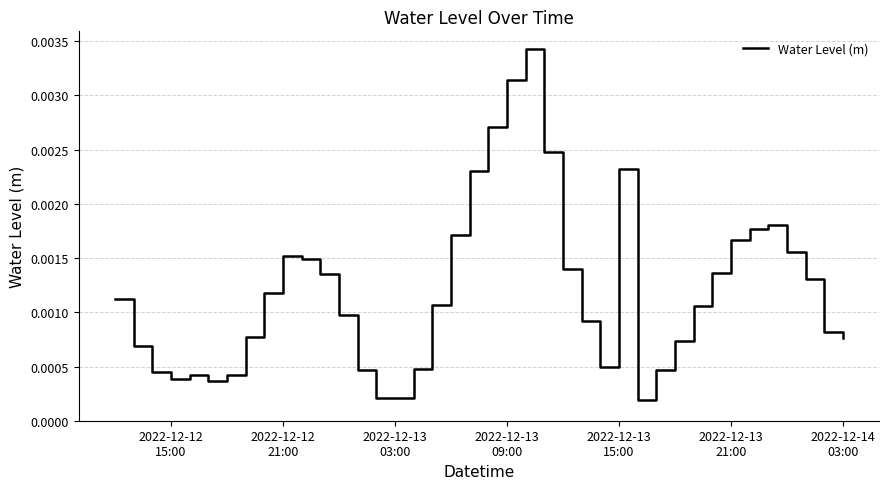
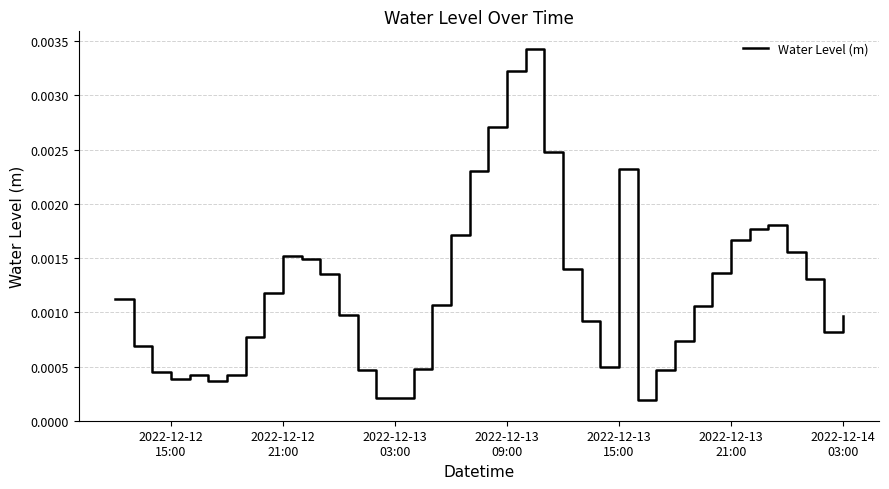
2022-12-13 09:00: 0.00314 -> 0.00322
2022-12-14 03:00: 0.00076 -> 0.00096
